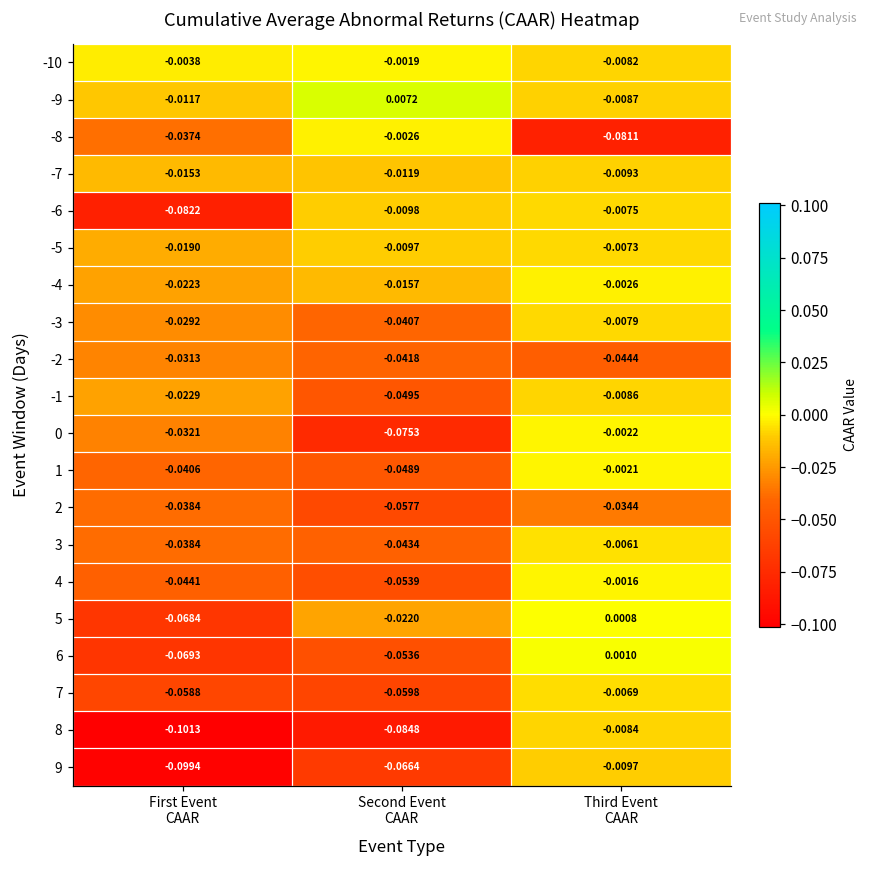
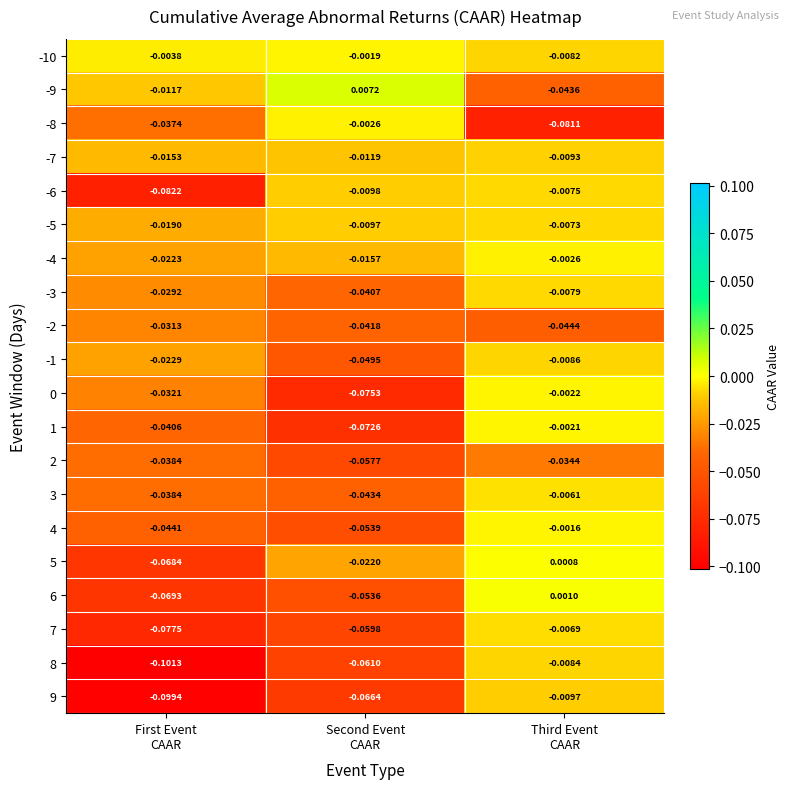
-9, Third Event CAAR: -0.0087 -> -0.0436
1, Second Event CAAR: -0.0489 -> -0.0726
7, First Event CAAR: -0.0588 -> -0.0775
8, Second Event CAAR: -0.0848 -> -0.0610
